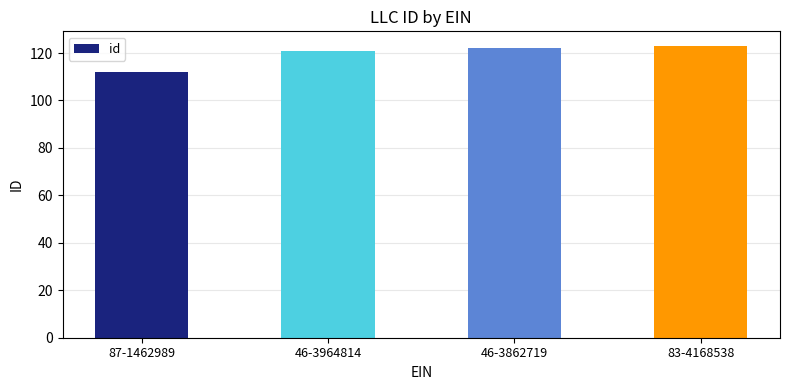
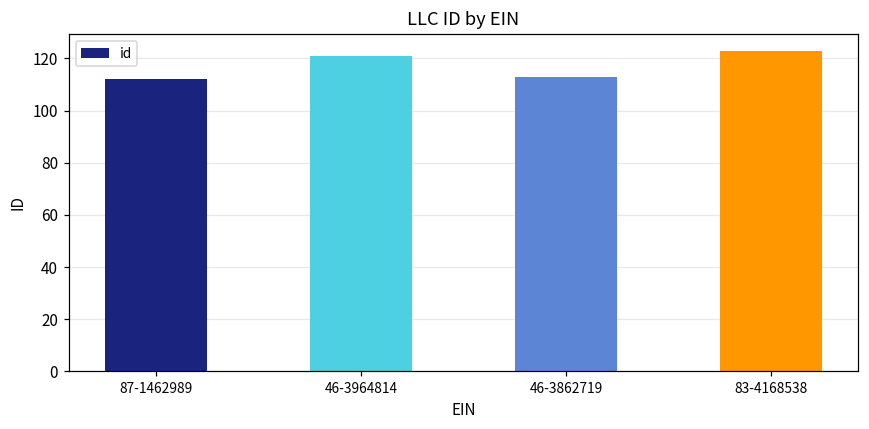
46-3862719: 122 -> 113
